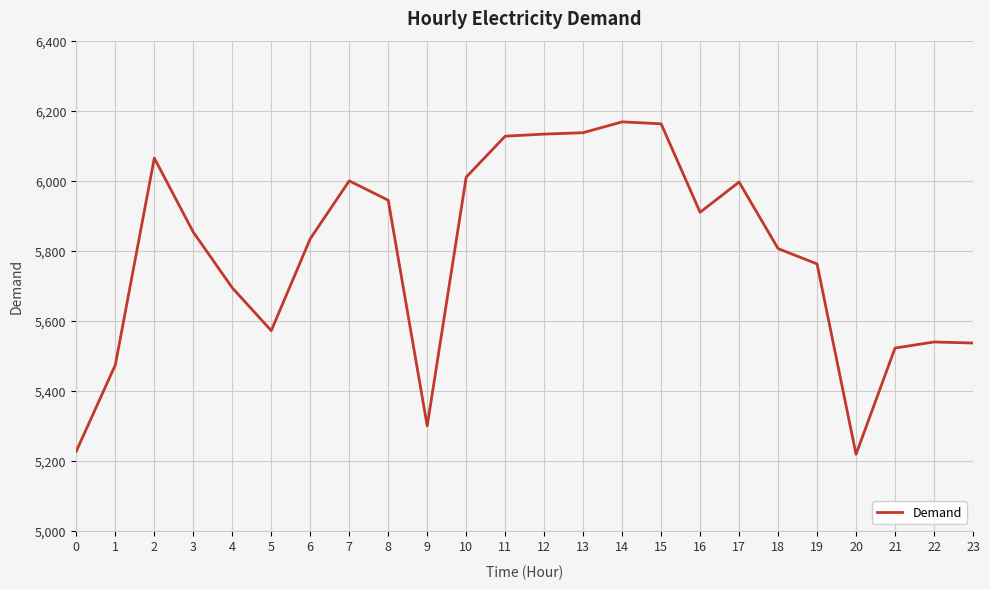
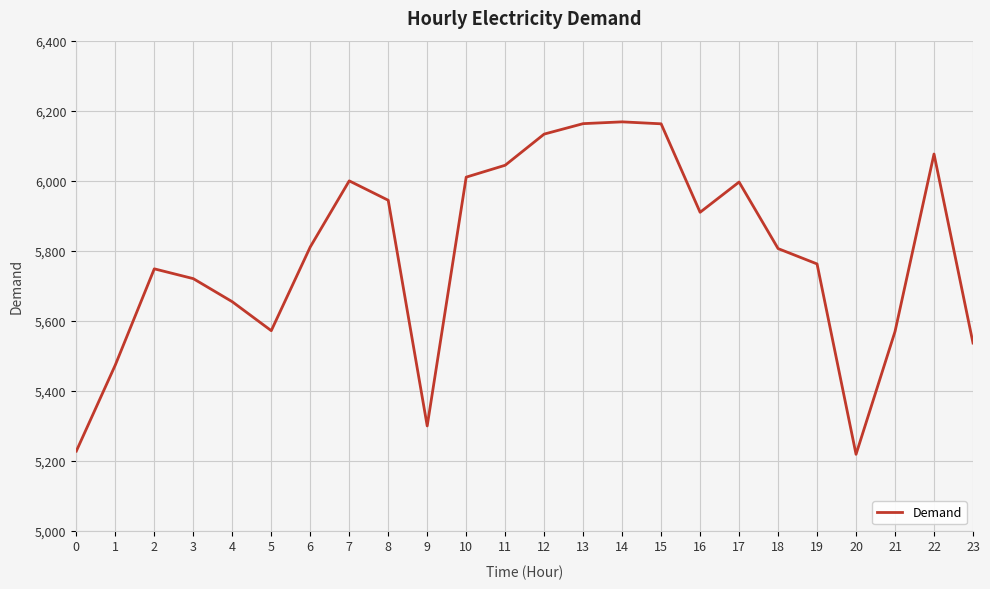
2: 6,060 -> 5,750
3: 5,850 -> 5,720
4: 5,690 -> 5,650
6: 5,830 -> 5,810
11: 6,130 -> 6,040
13: 6,140 -> 6,160
21: 5,520 -> 5,570
22: 5,540 -> 6,080
